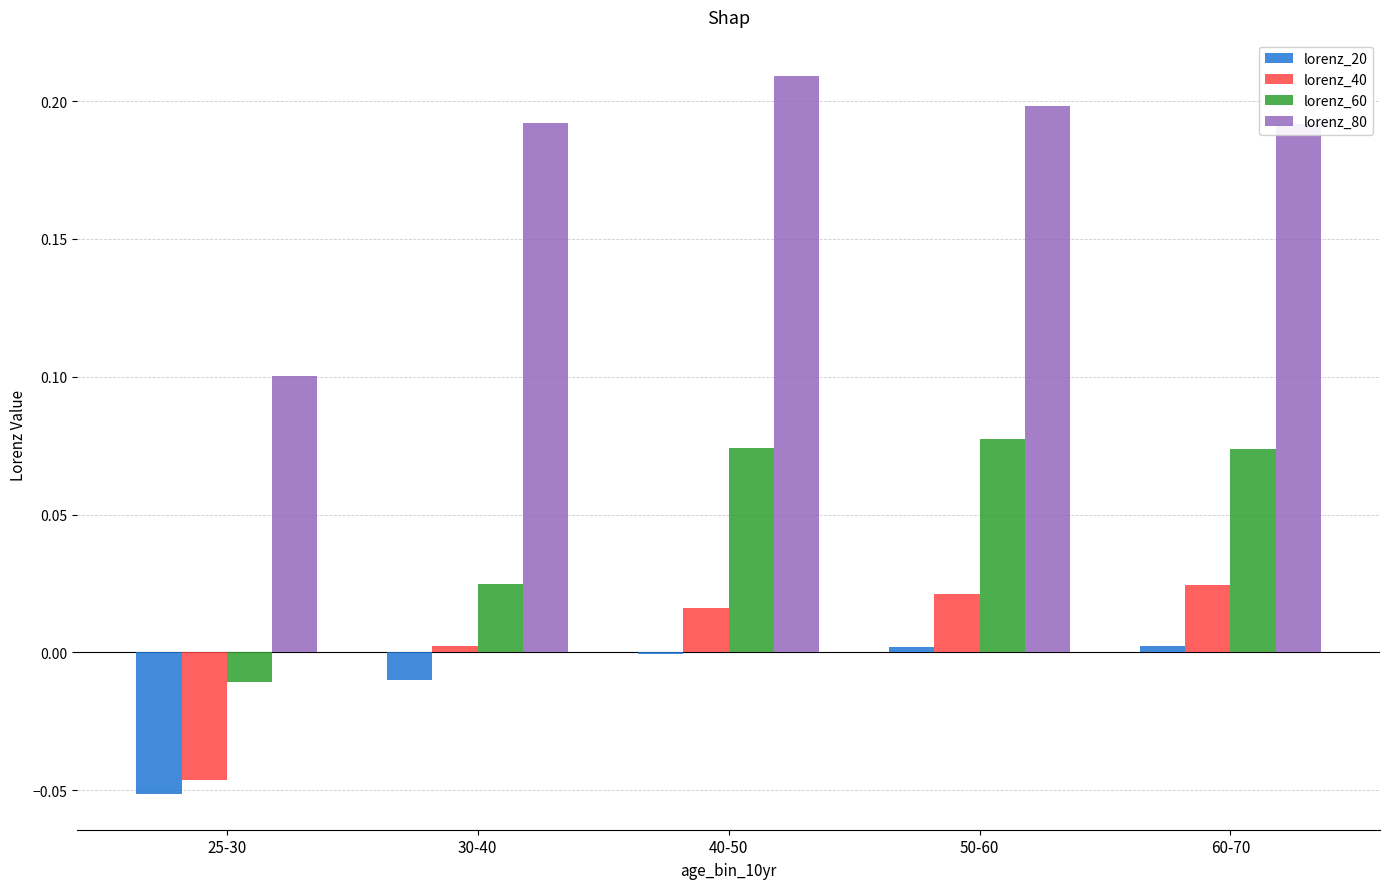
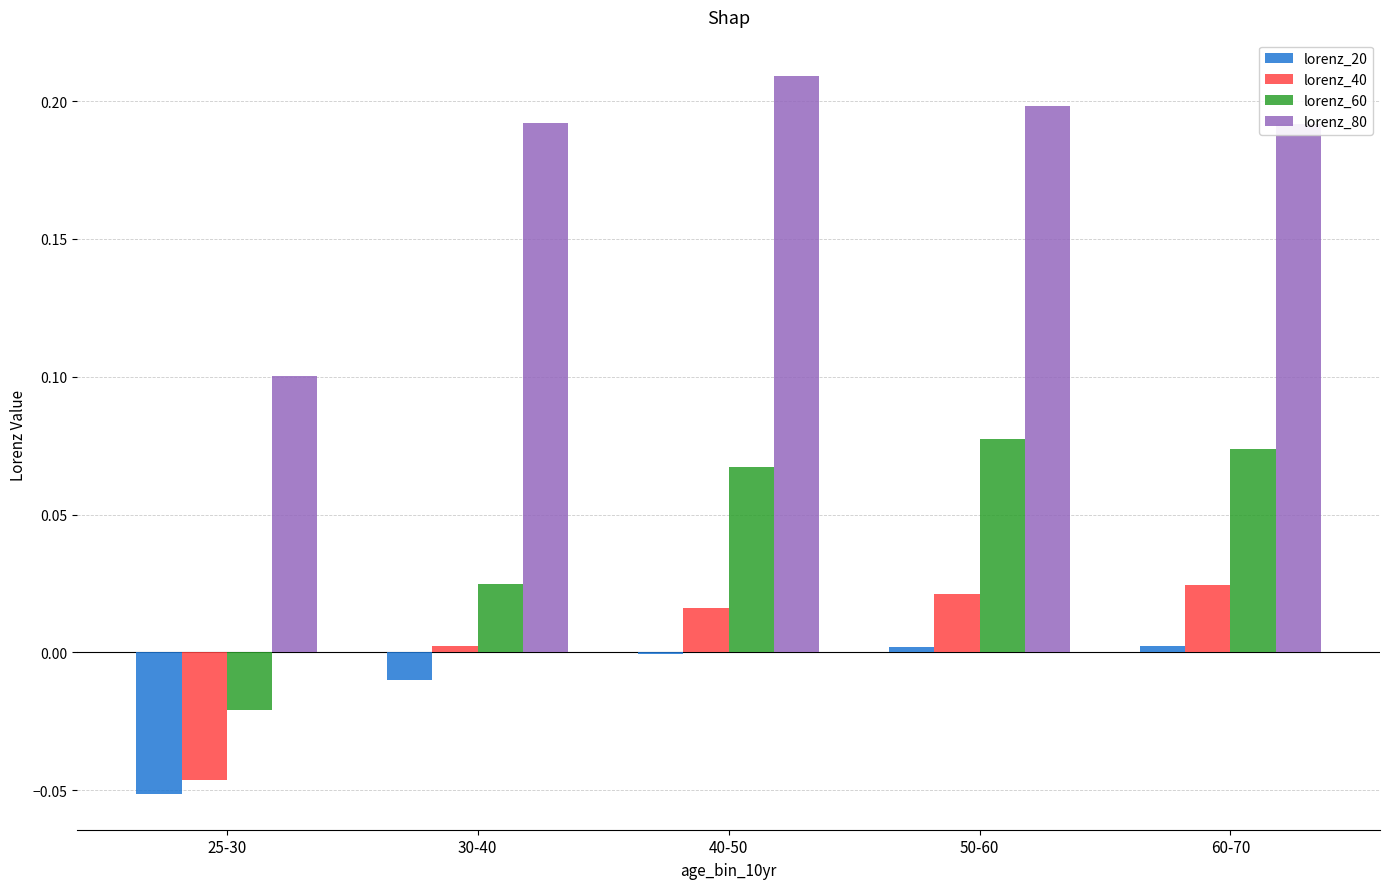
lorenz_60, 25-30: -0.011 -> -0.021
lorenz_60, 40-50: 0.074 -> 0.067
